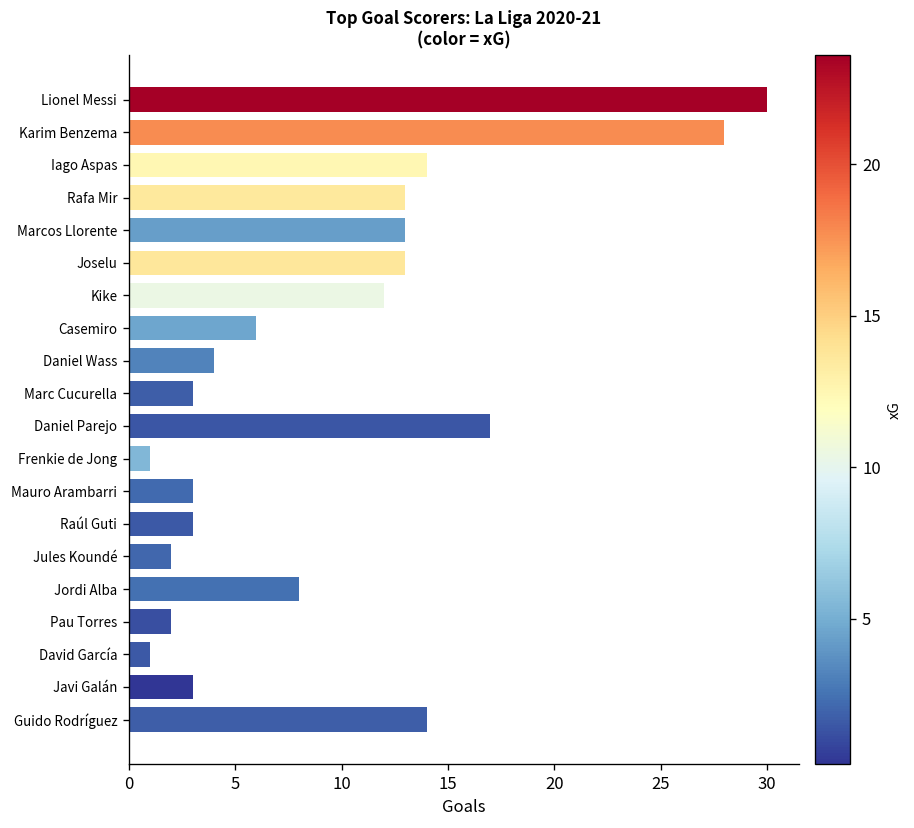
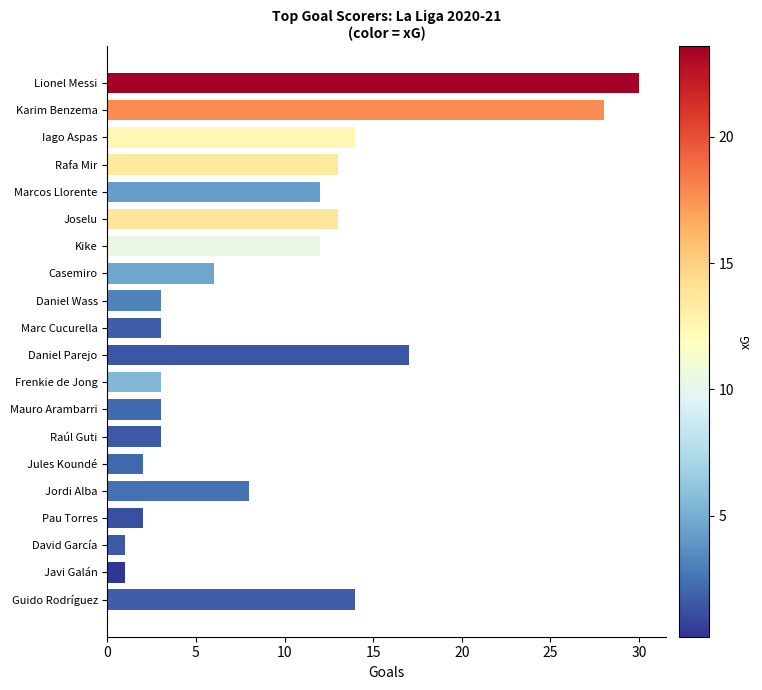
Marcos Llorente: 13 -> 12
Daniel Wass: 4 -> 3
Frenkie de Jong: 1 -> 3
Javi Galán: 3 -> 1
